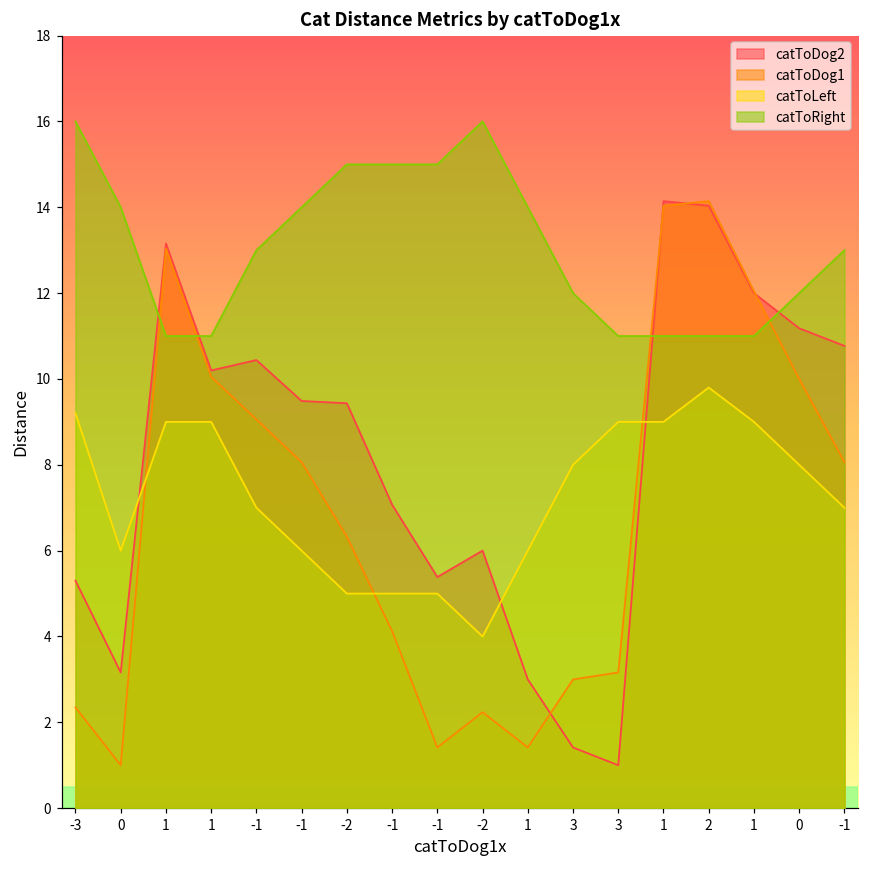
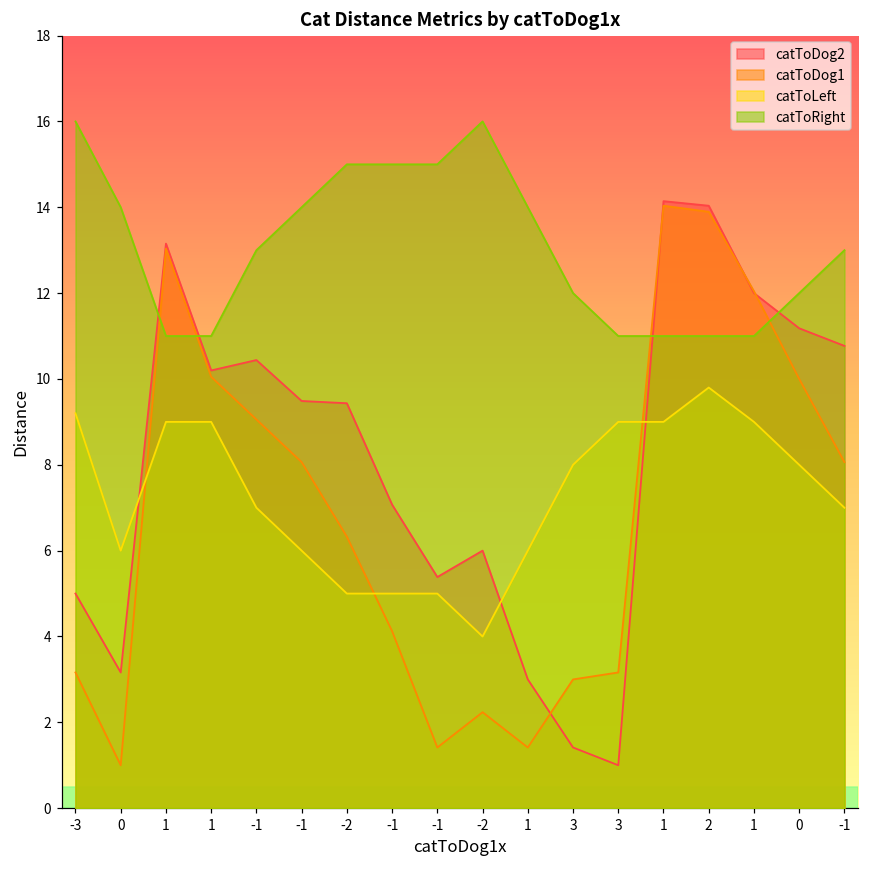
catToDog2, -3: 5.3 -> 5.0
catToDog1, -3: 2.3 -> 3.2
catToDog1, 2: 14.1 -> 13.9
